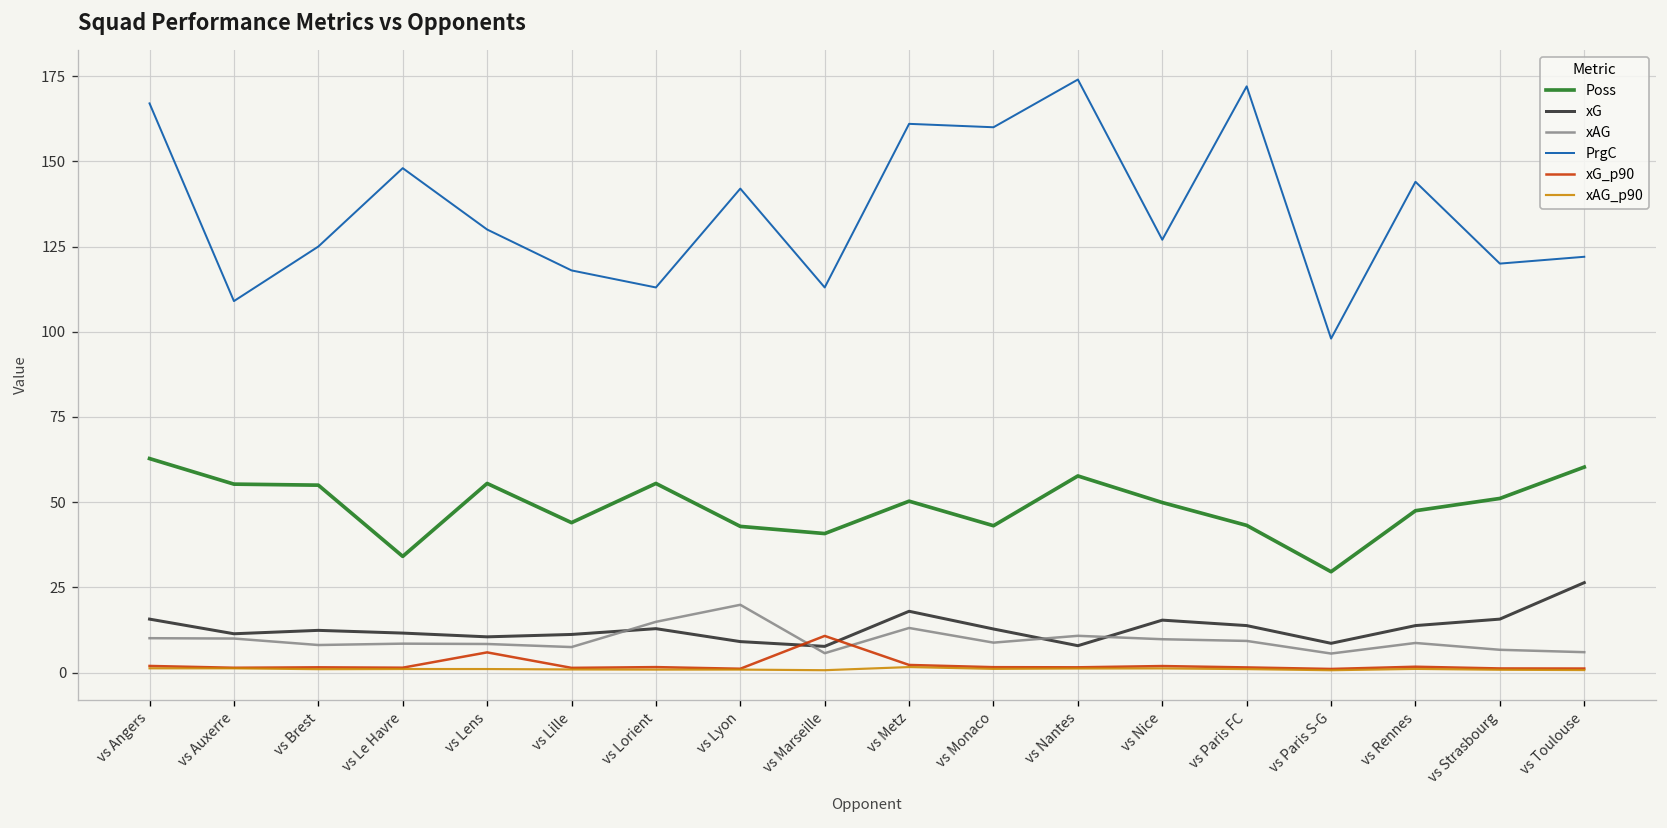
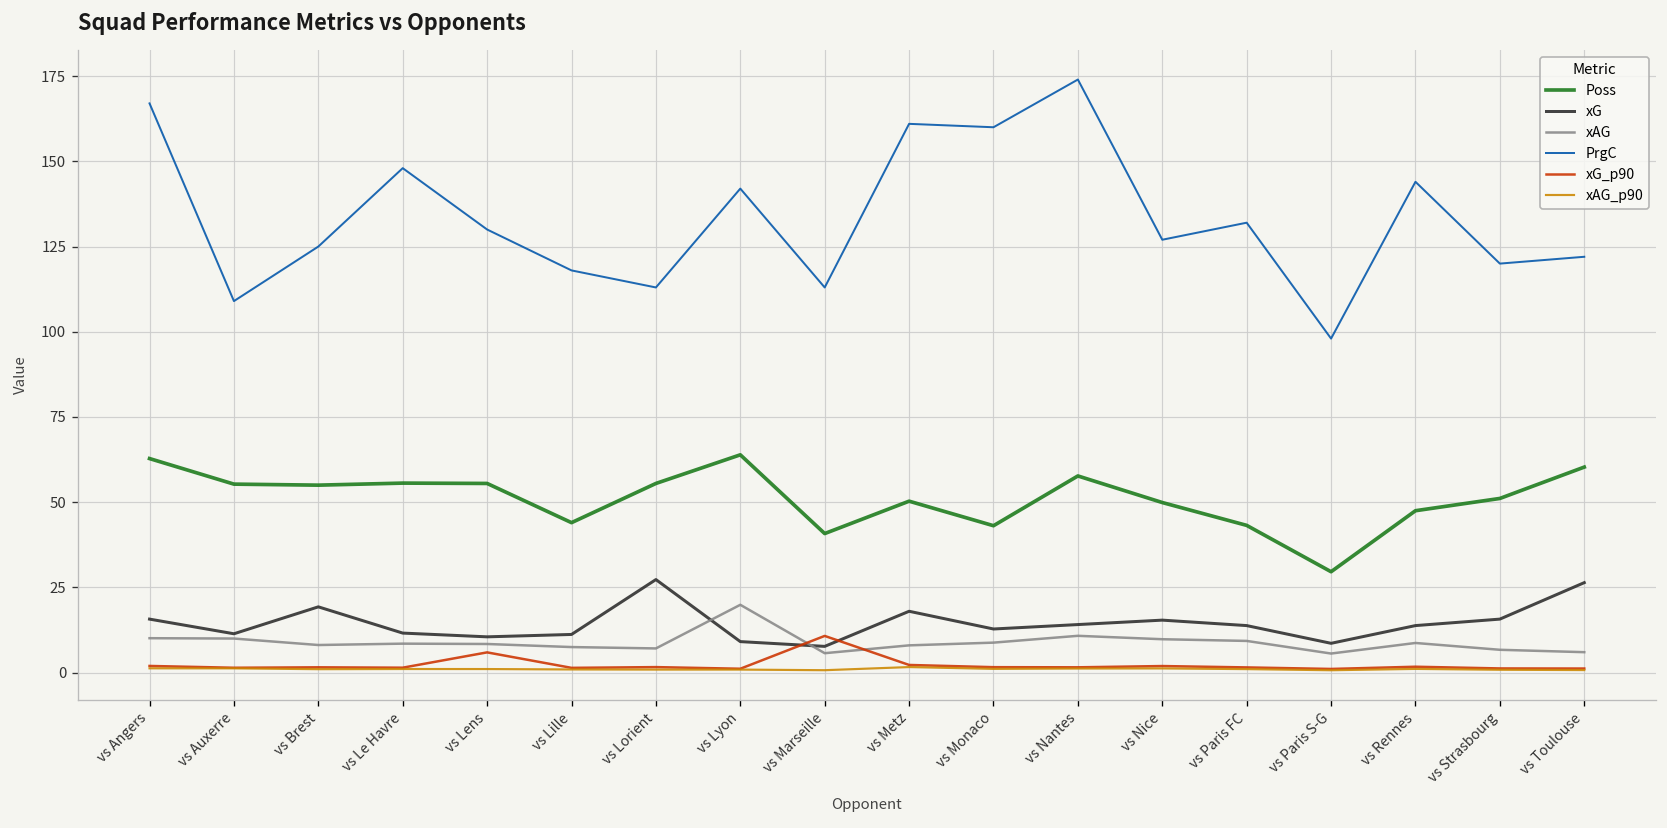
xG, vs Brest: 12 -> 19
Poss, vs Le Havre: 34 -> 56
xG, vs Lorient: 13 -> 27
xAG, vs Lorient: 15 -> 7
Poss, vs Lyon: 43 -> 64
xAG, vs Metz: 13 -> 8
xG, vs Nantes: 8 -> 14
PrgC, vs Paris FC: 172 -> 132
